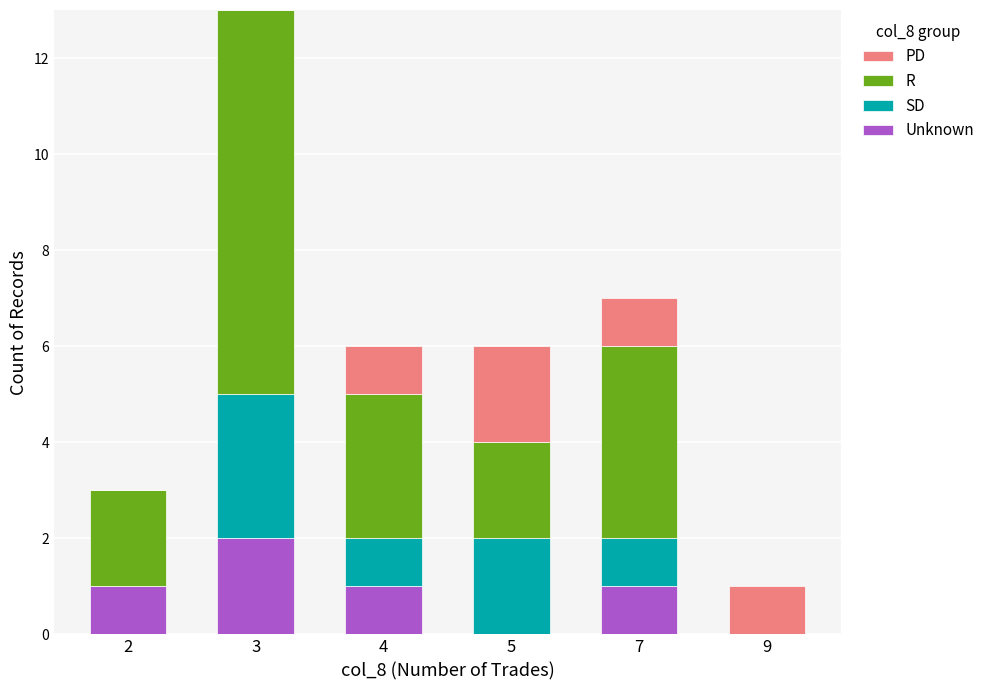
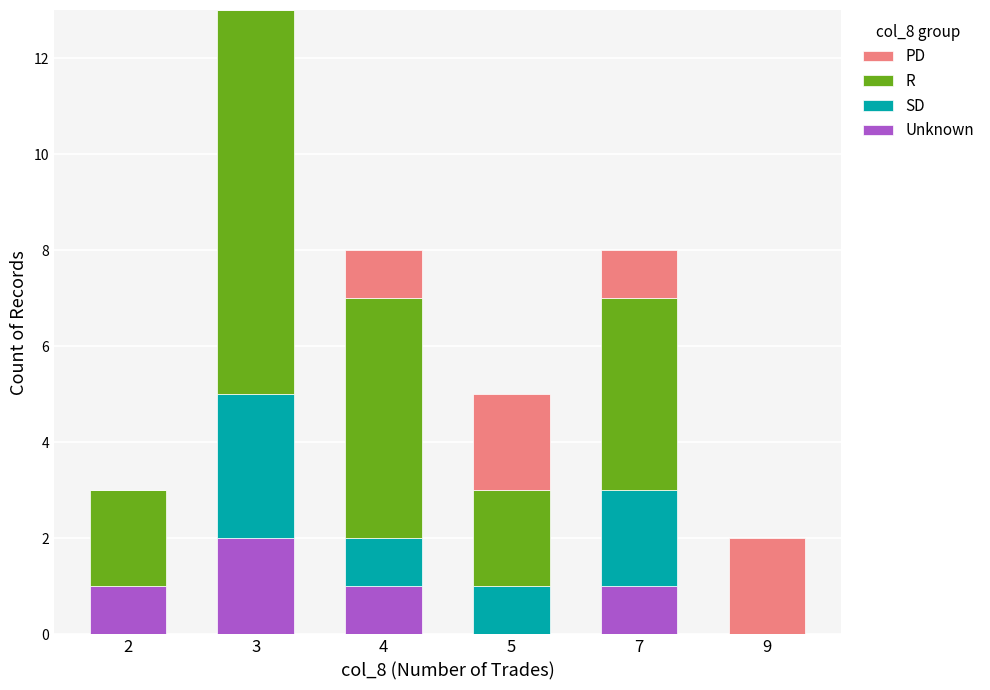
R, 4: 3 -> 5
SD, 5: 2 -> 1
SD, 7: 1 -> 2
PD, 9: 1 -> 2
